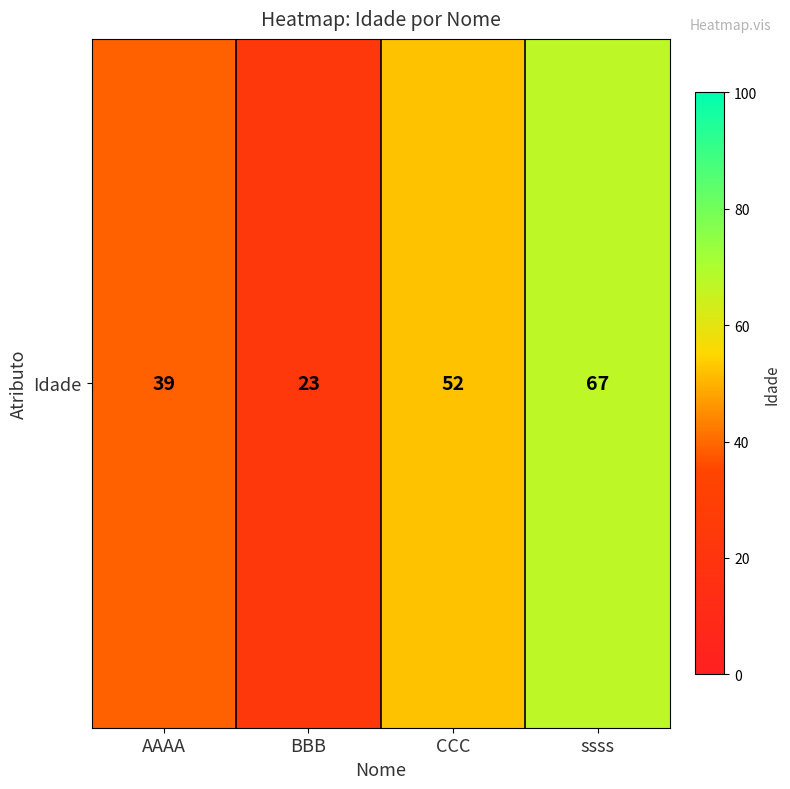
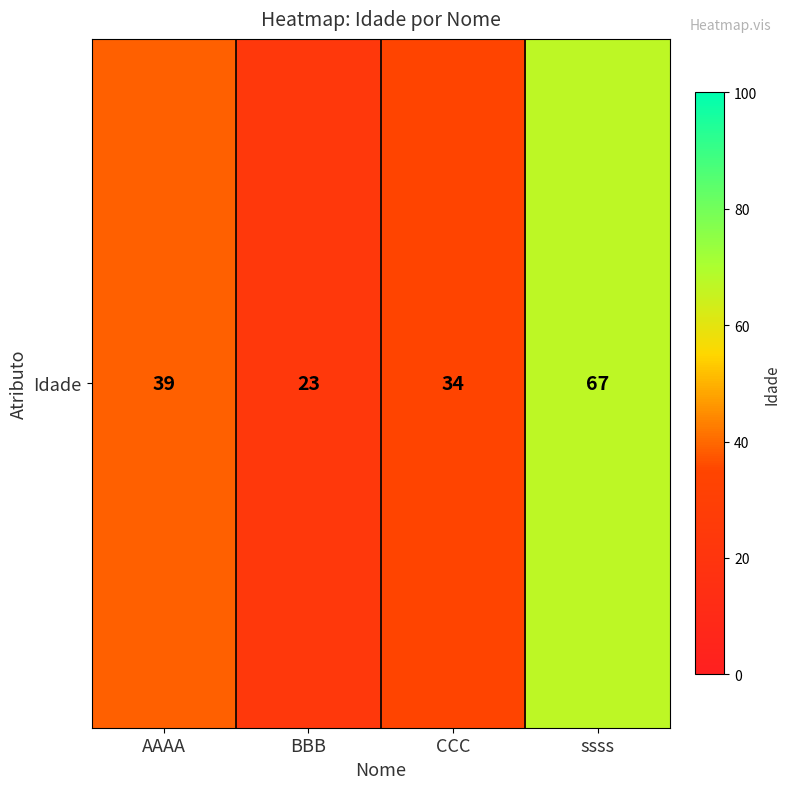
Idade, CCC: 52 -> 34
